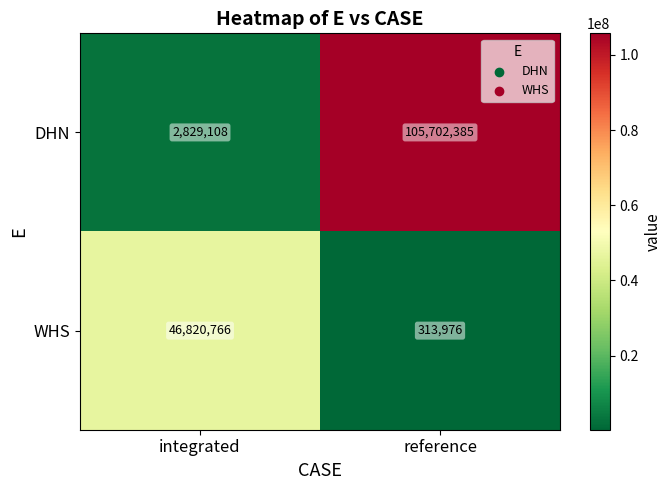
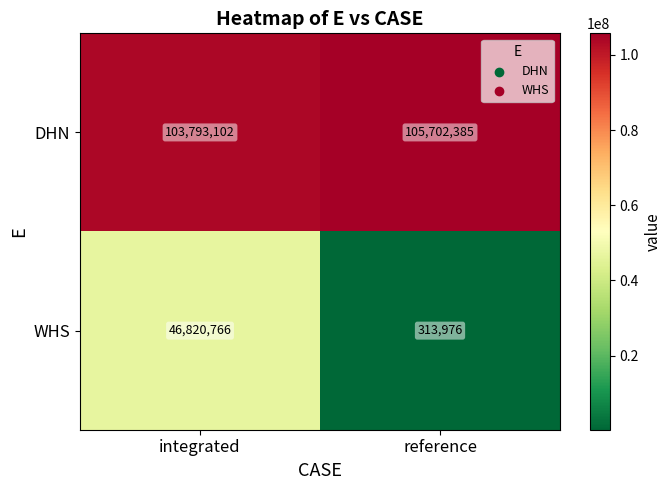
DHN, integrated: 2,829,108 -> 103,793,102
